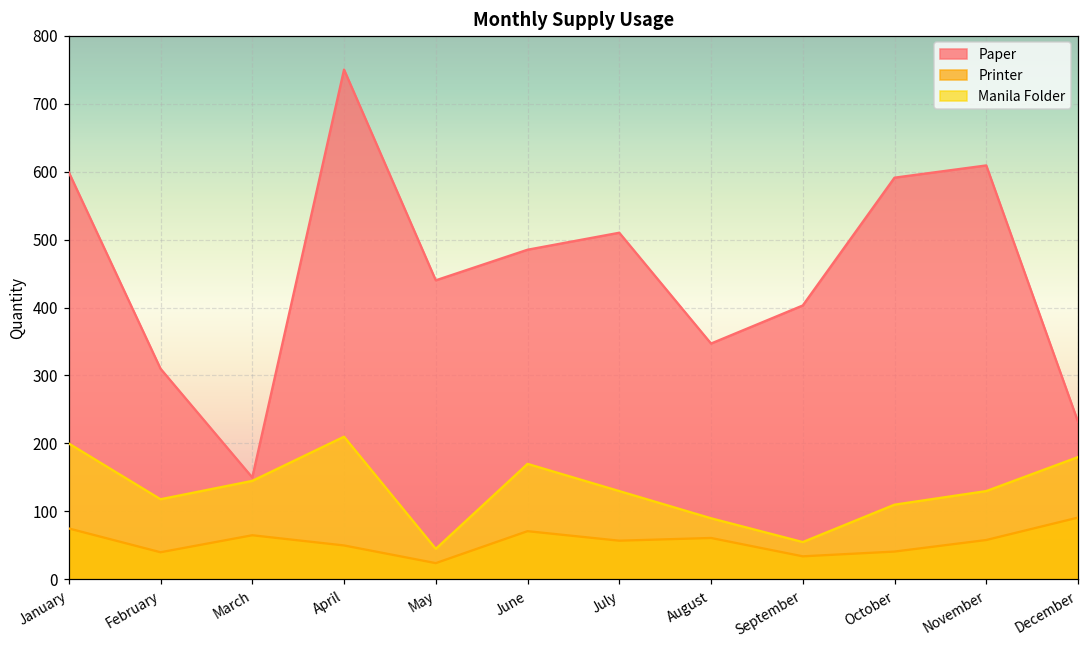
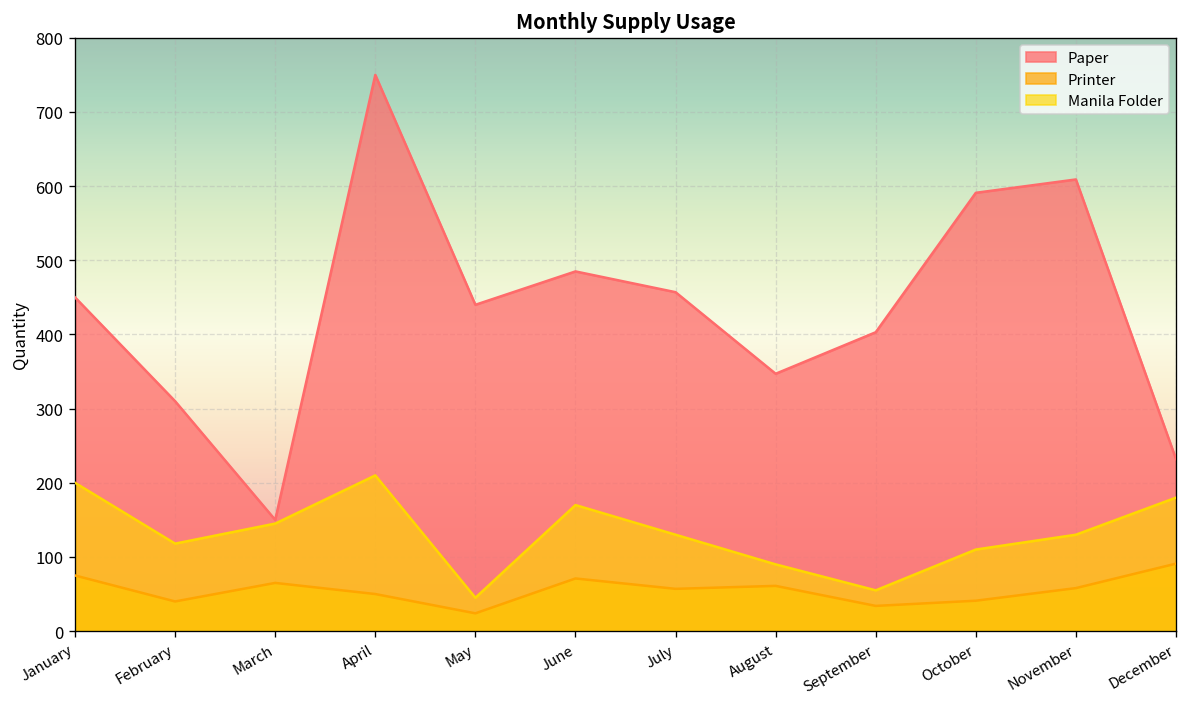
Paper, January: 600 -> 450
Paper, July: 510 -> 460
